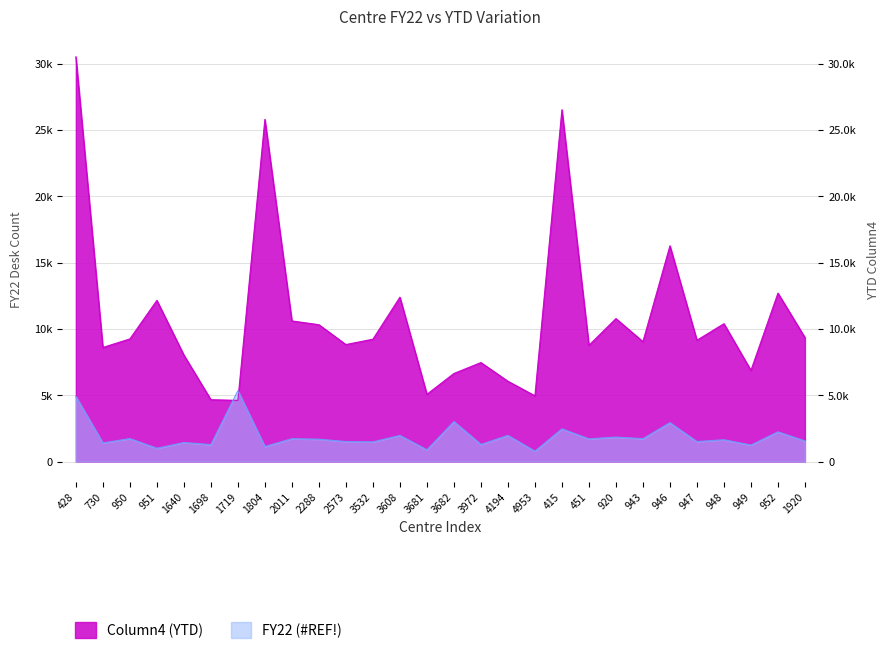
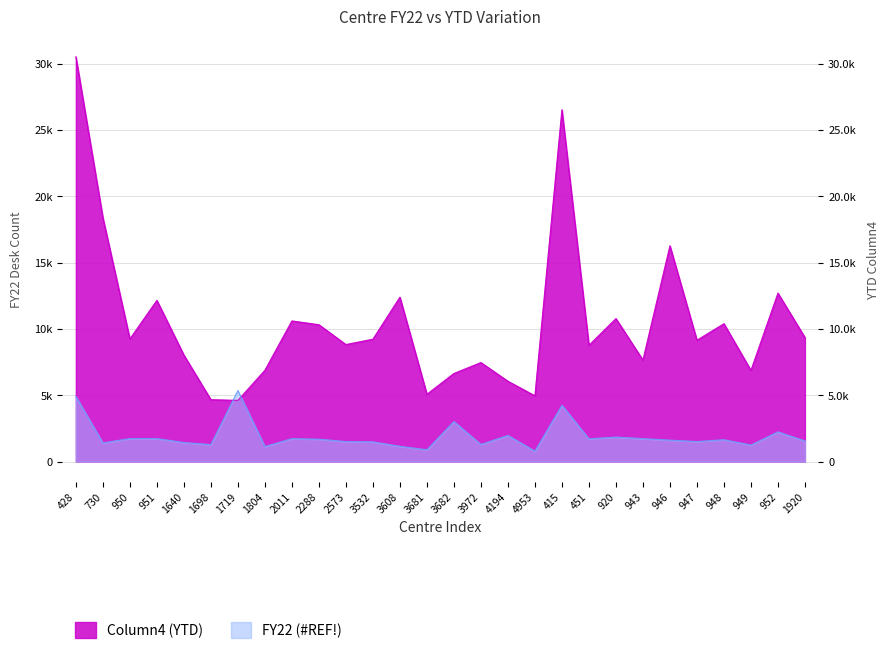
Column4 (YTD), 730: 8600 -> 18400
FY22 (#REF!), 951: 1000 -> 1700
Column4 (YTD), 1804: 25800 -> 6900
FY22 (#REF!), 3608: 2000 -> 1100
FY22 (#REF!), 415: 2500 -> 4200
Column4 (YTD), 943: 9000 -> 7700
FY22 (#REF!), 946: 2900 -> 1600
